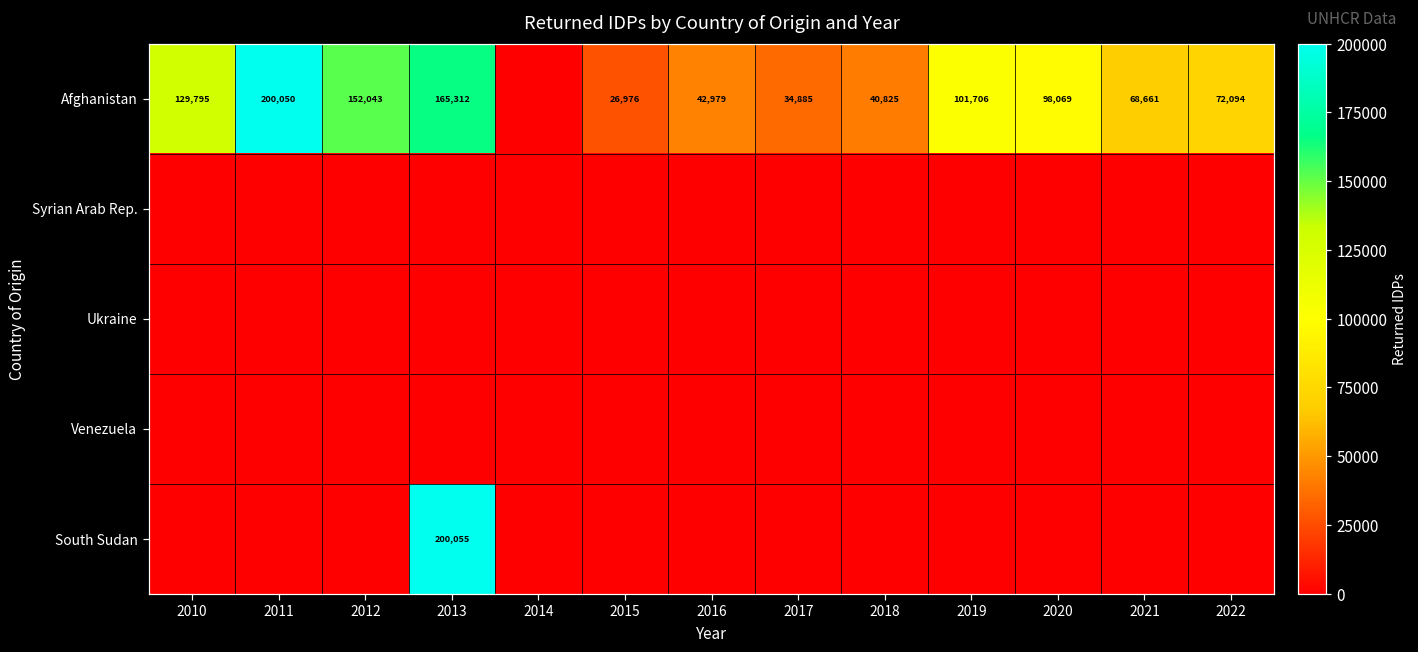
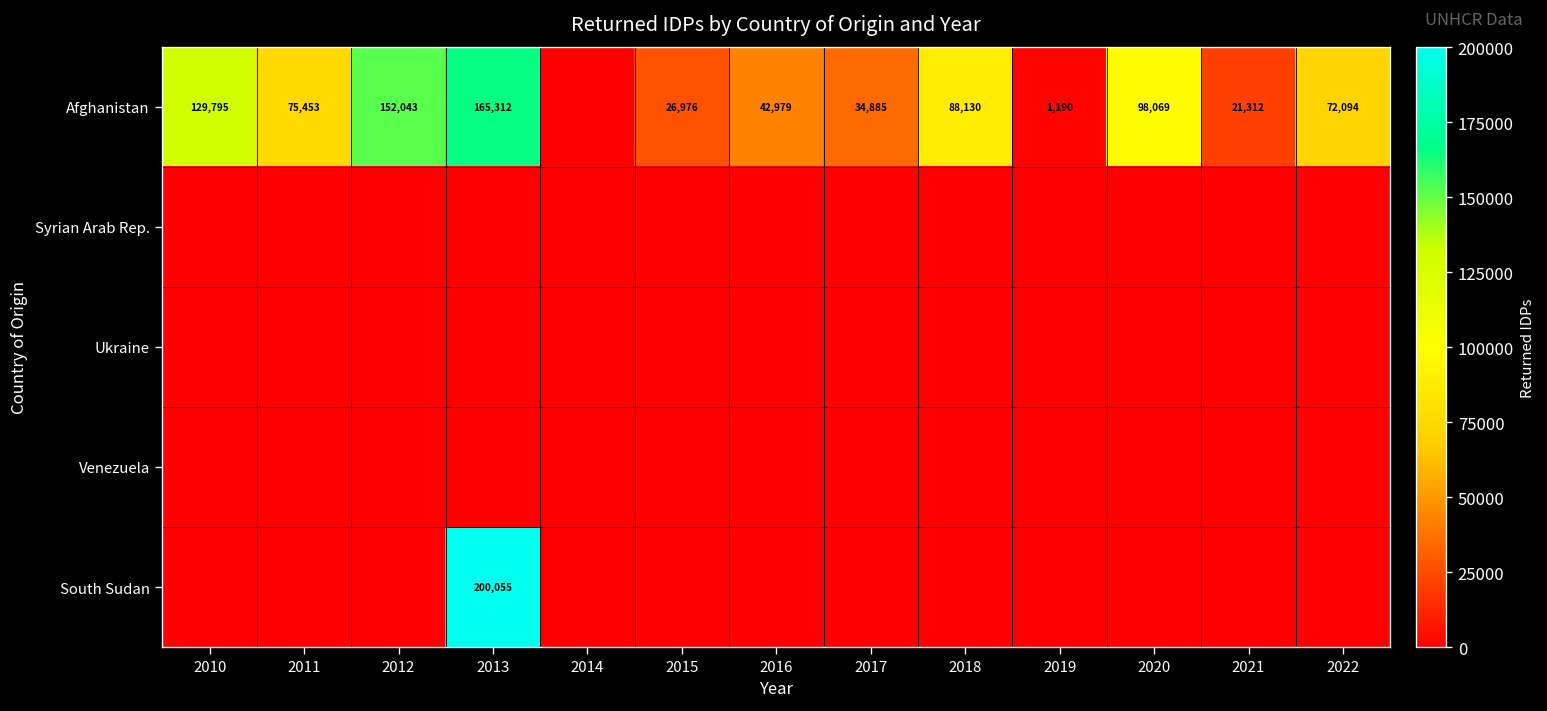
Afghanistan, 2011: 200,050 -> 75,453
Afghanistan, 2018: 40,825 -> 88,130
Afghanistan, 2019: 101,706 -> 1,190
Afghanistan, 2021: 68,661 -> 21,312
